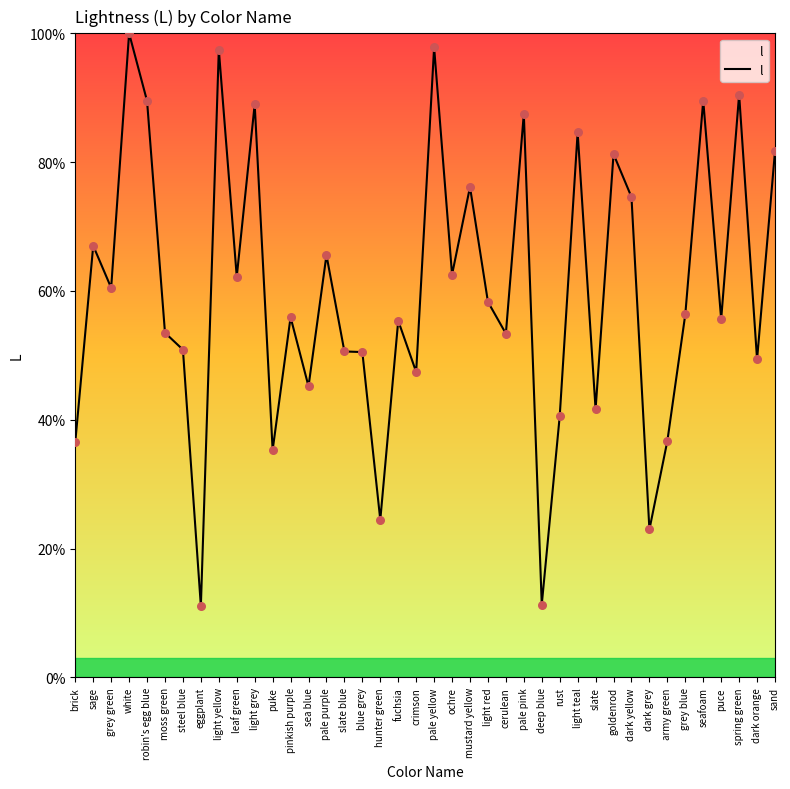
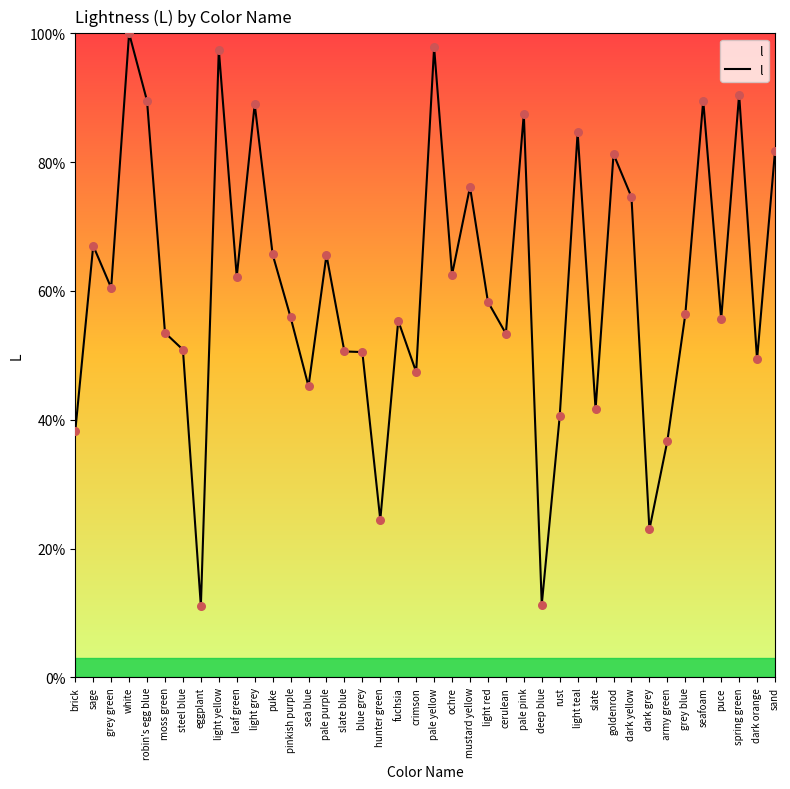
brick: 37% -> 38%
puke: 35% -> 66%
